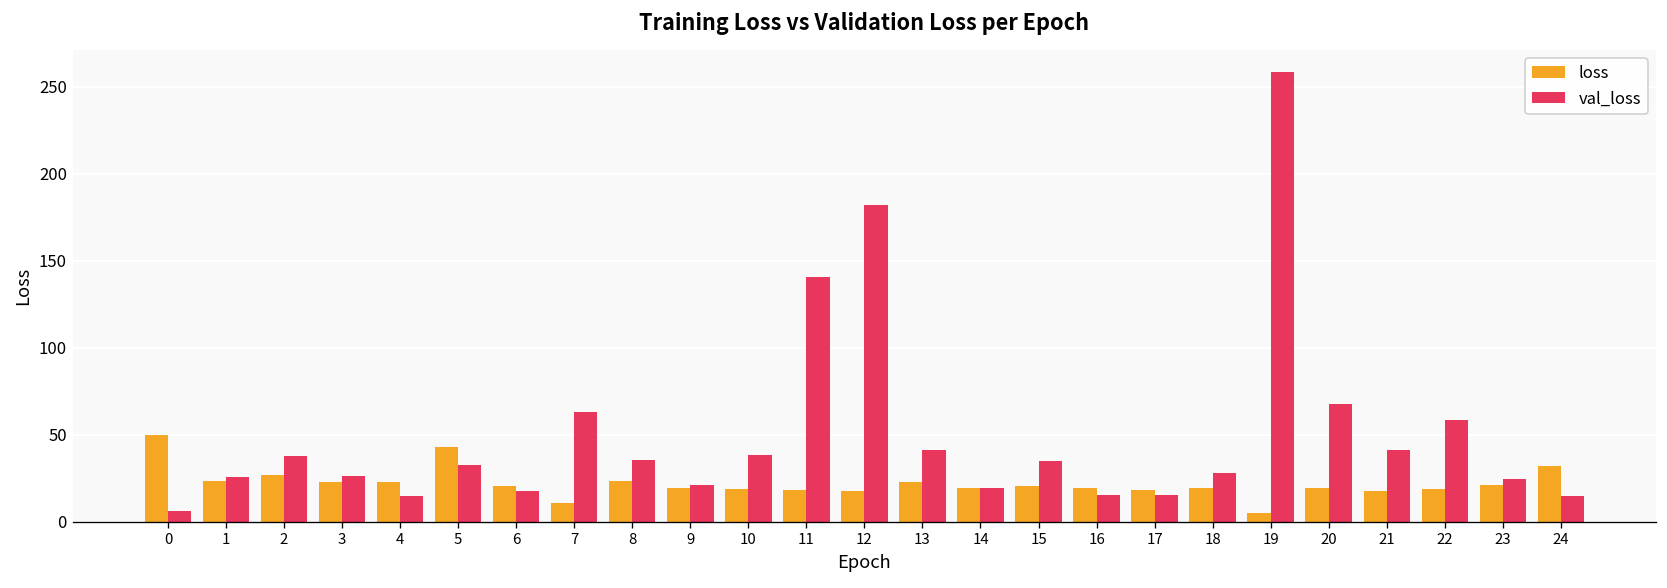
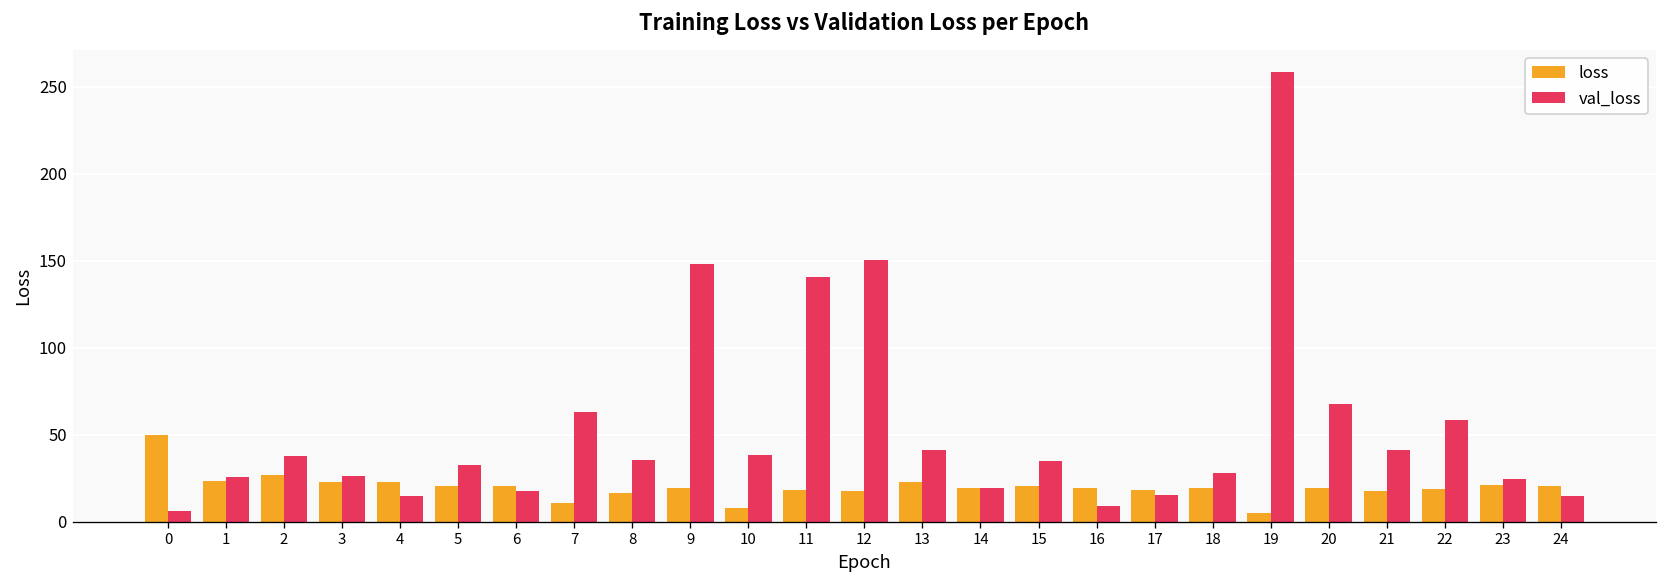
loss, 5: 43 -> 21
loss, 8: 23 -> 17
val_loss, 9: 21 -> 148
loss, 10: 19 -> 8
val_loss, 12: 182 -> 150
val_loss, 16: 15 -> 9
loss, 24: 32 -> 20
